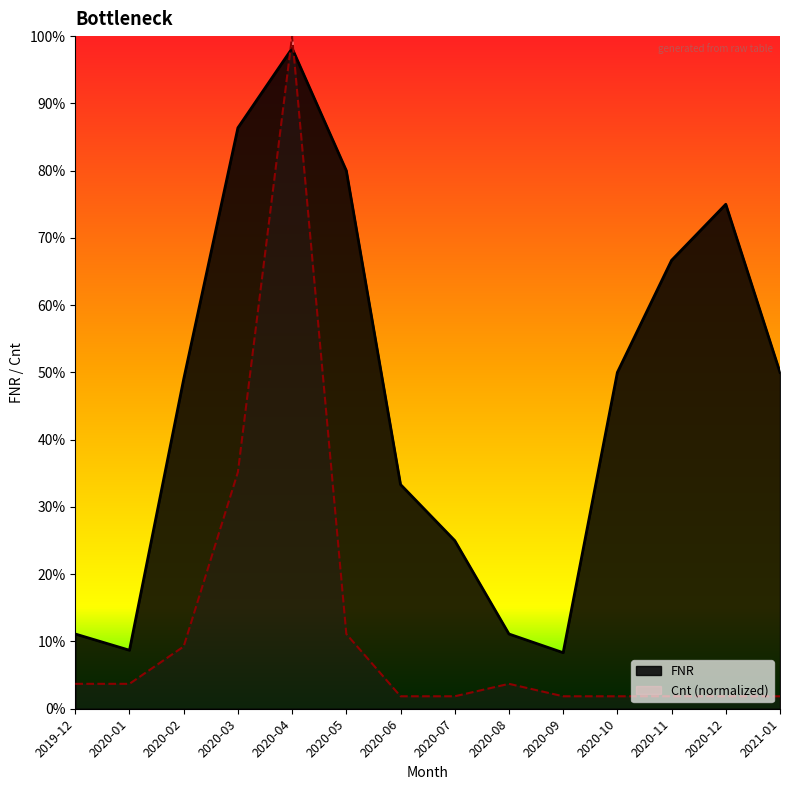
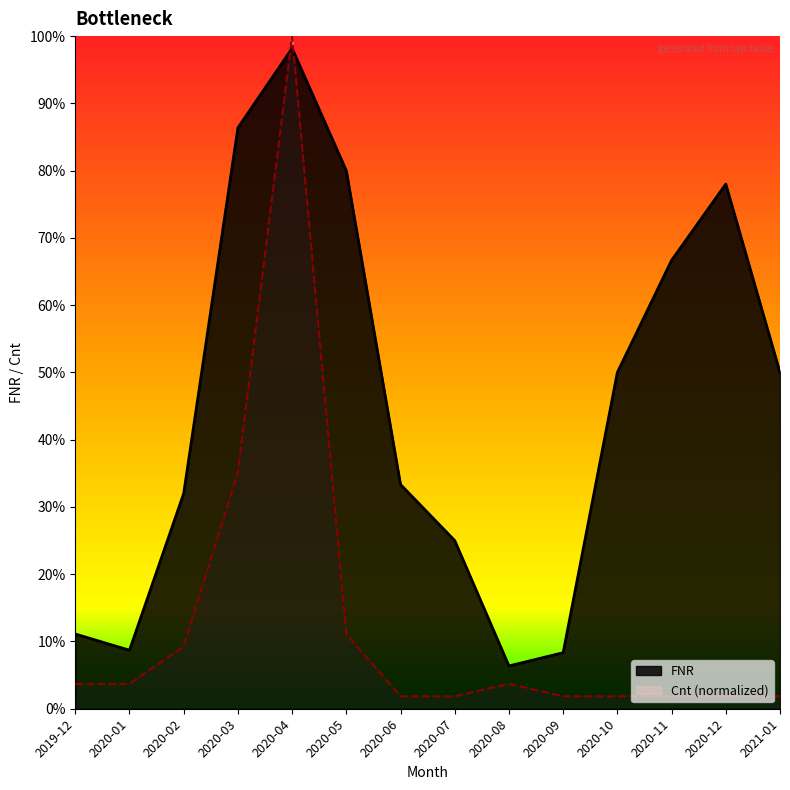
FNR, 2020-02: 49% -> 32%
FNR, 2020-08: 11% -> 6%
FNR, 2020-12: 75% -> 78%
